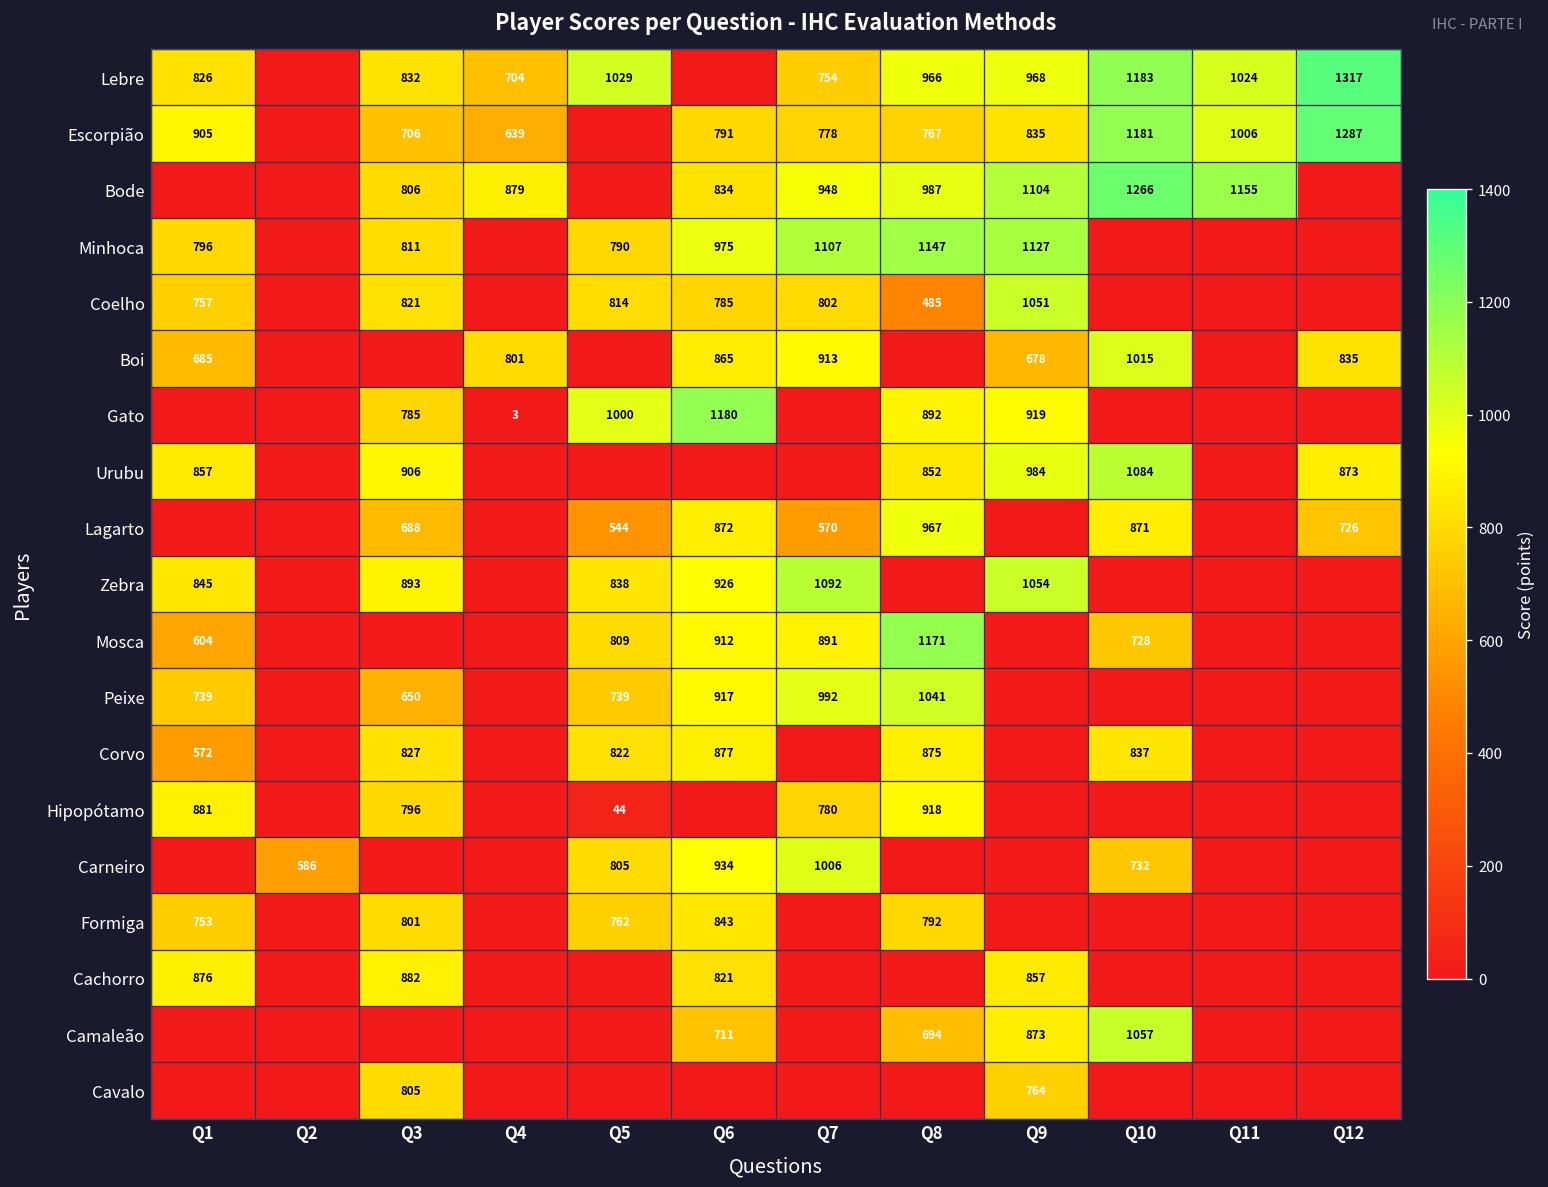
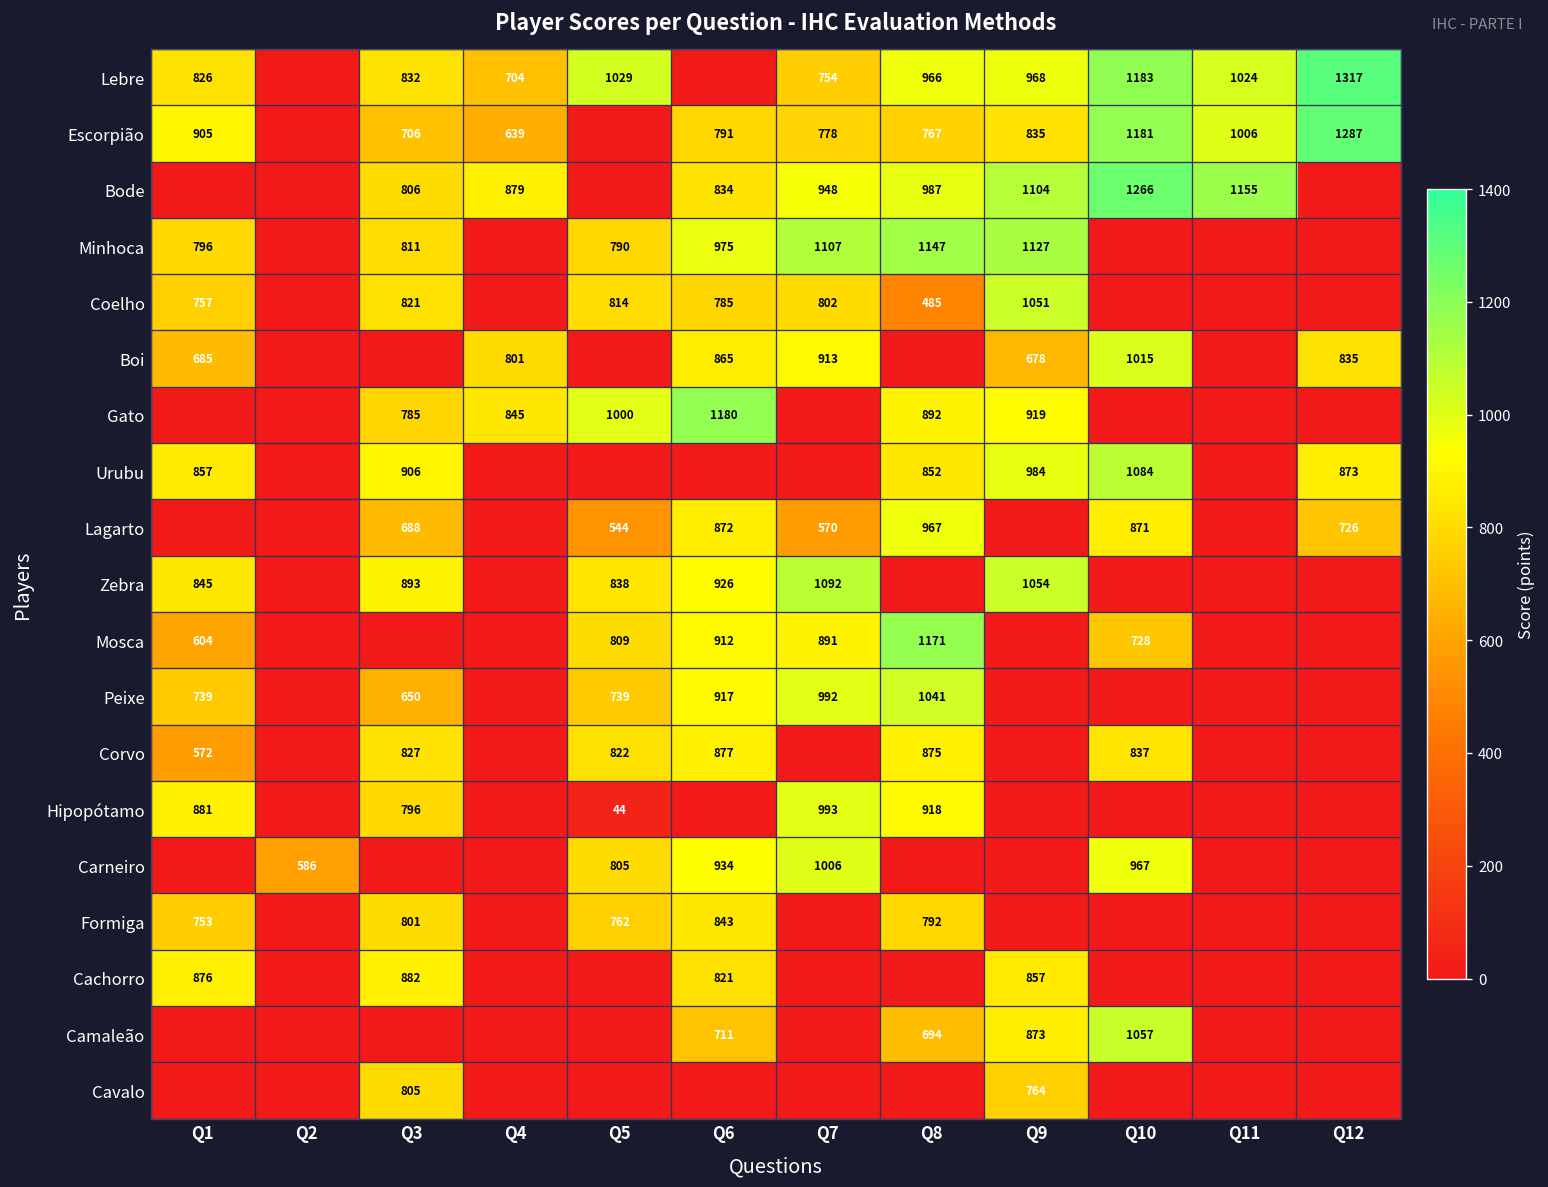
Gato, Q4: 3 -> 845
Hipopótamo, Q7: 780 -> 993
Carneiro, Q10: 732 -> 967
